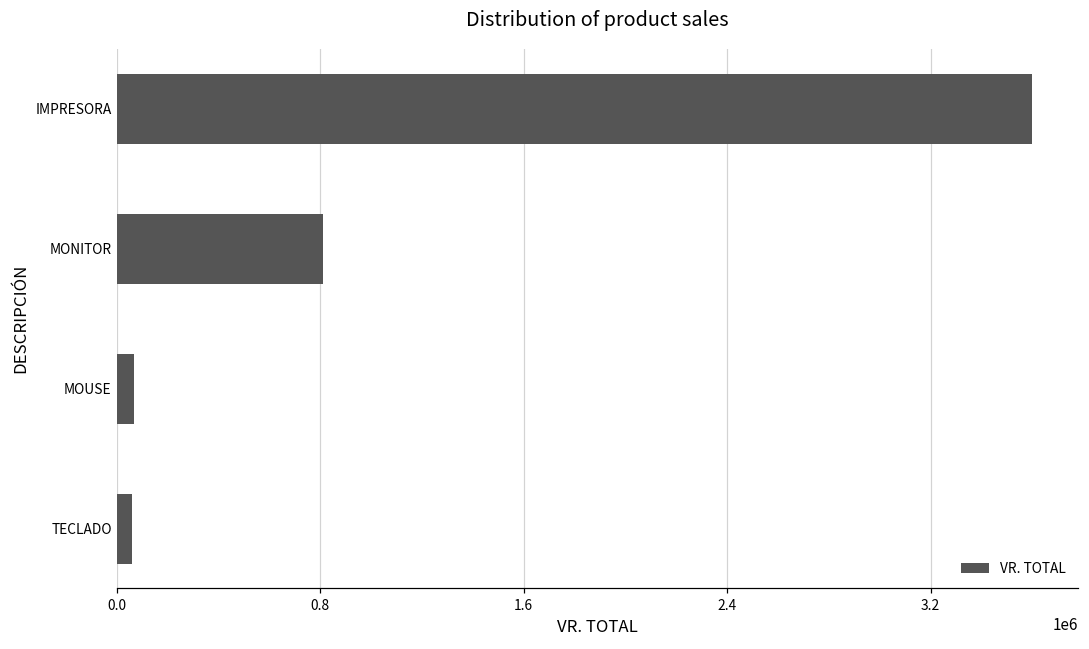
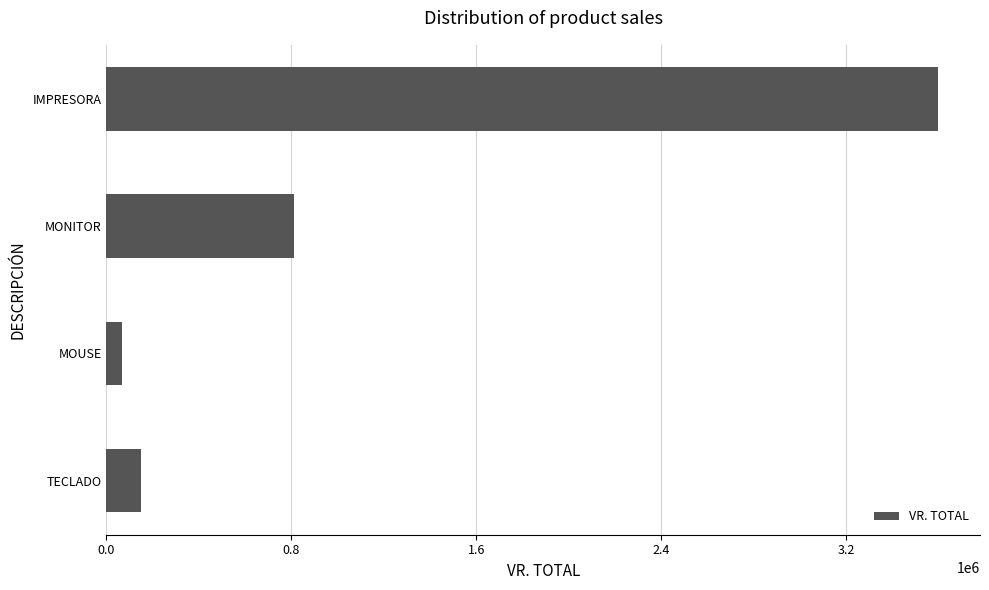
TECLADO: 60000 -> 150000
